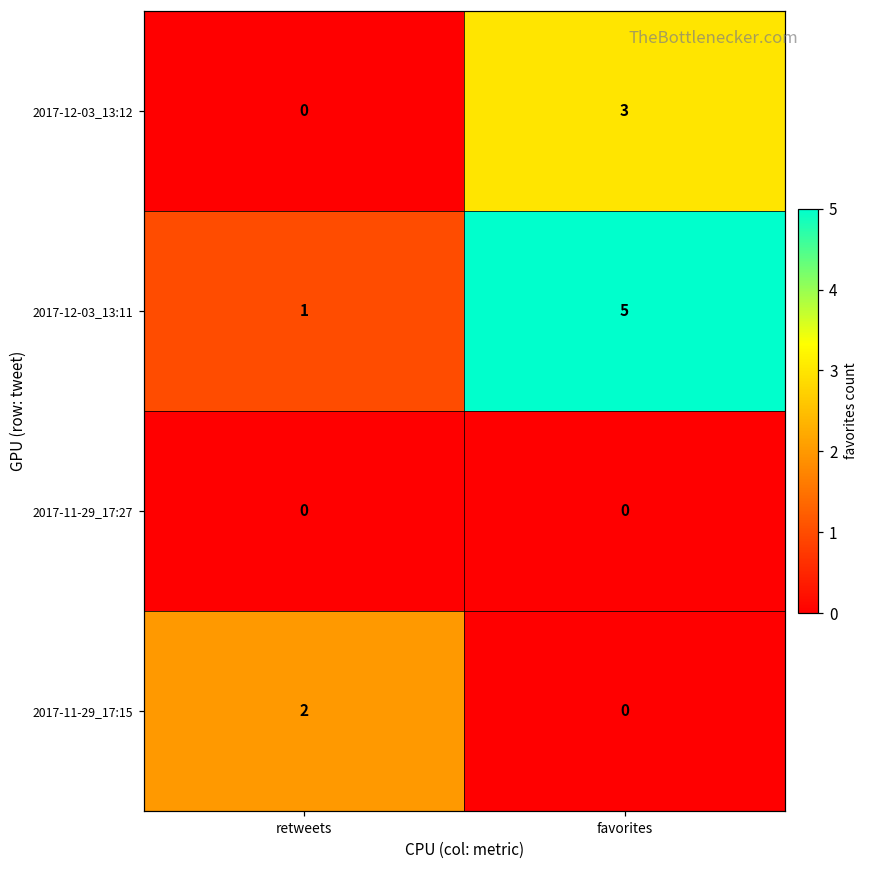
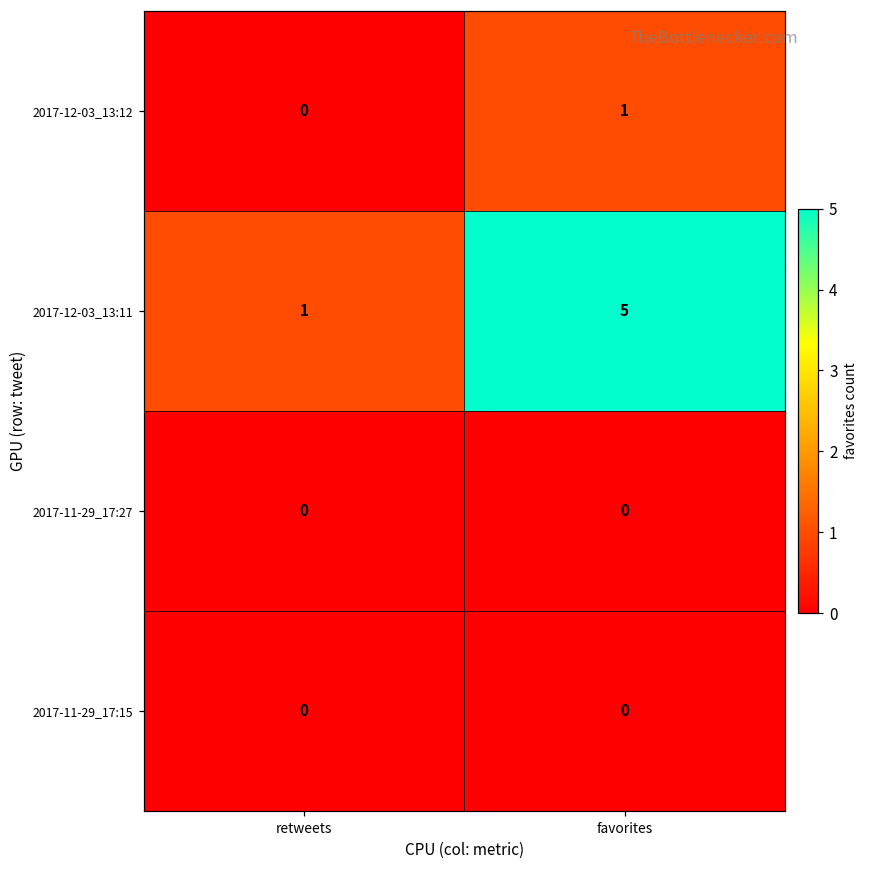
2017-12-03_13:12, favorites: 3 -> 1
2017-11-29_17:15, retweets: 2 -> 0
